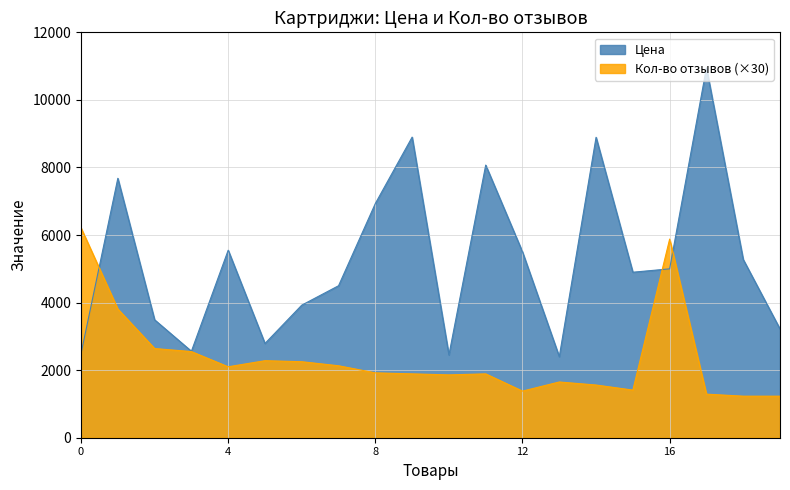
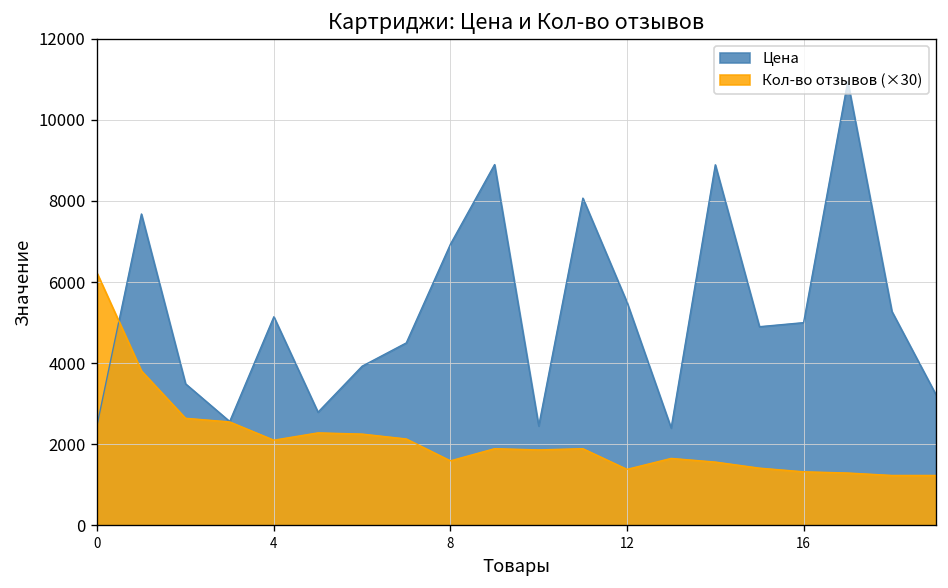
Цена, 4: 5600 -> 5100
Кол-во отзывов (×30), 8: 1900 -> 1600
Кол-во отзывов (×30), 16: 5900 -> 1300
